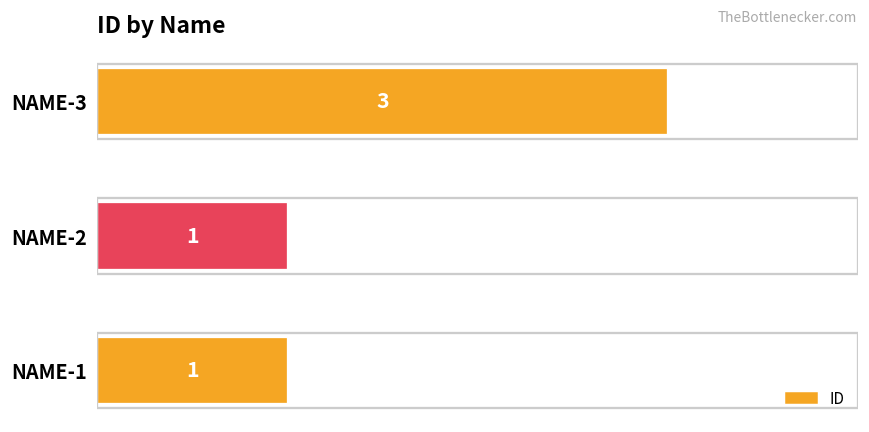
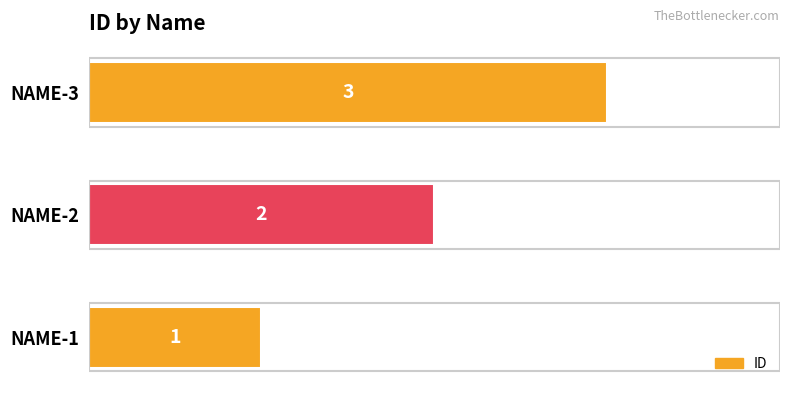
NAME-2: 1 -> 2
